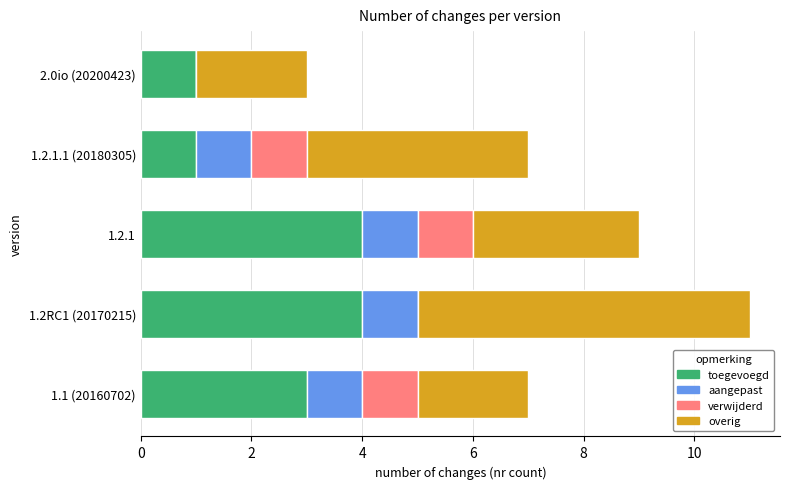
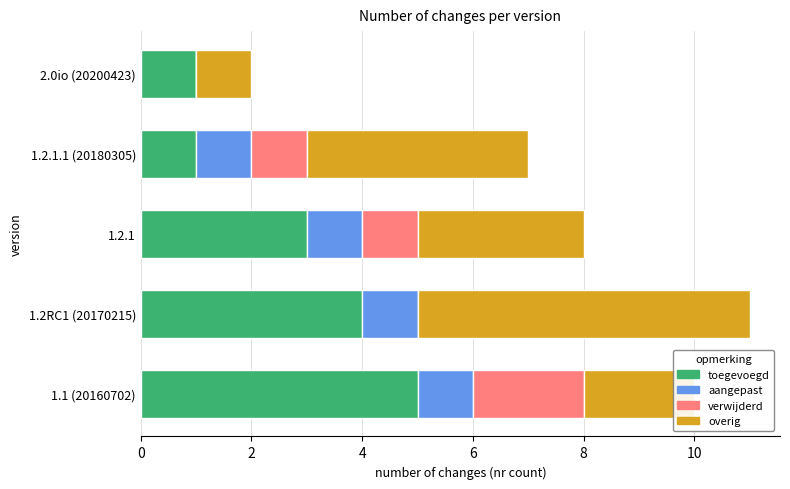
overig, 2.0io (20200423): 2 -> 1
toegevoegd, 1.2.1: 4 -> 3
toegevoegd, 1.1 (20160702): 3 -> 5
verwijderd, 1.1 (20160702): 1 -> 2
